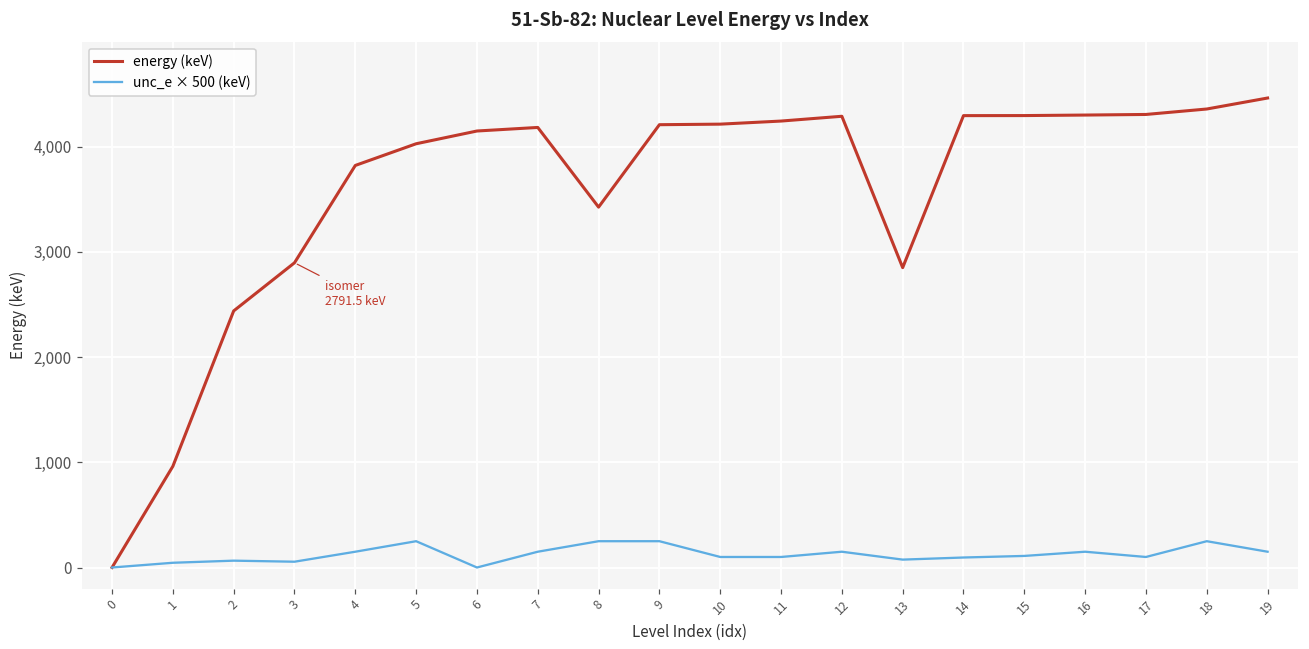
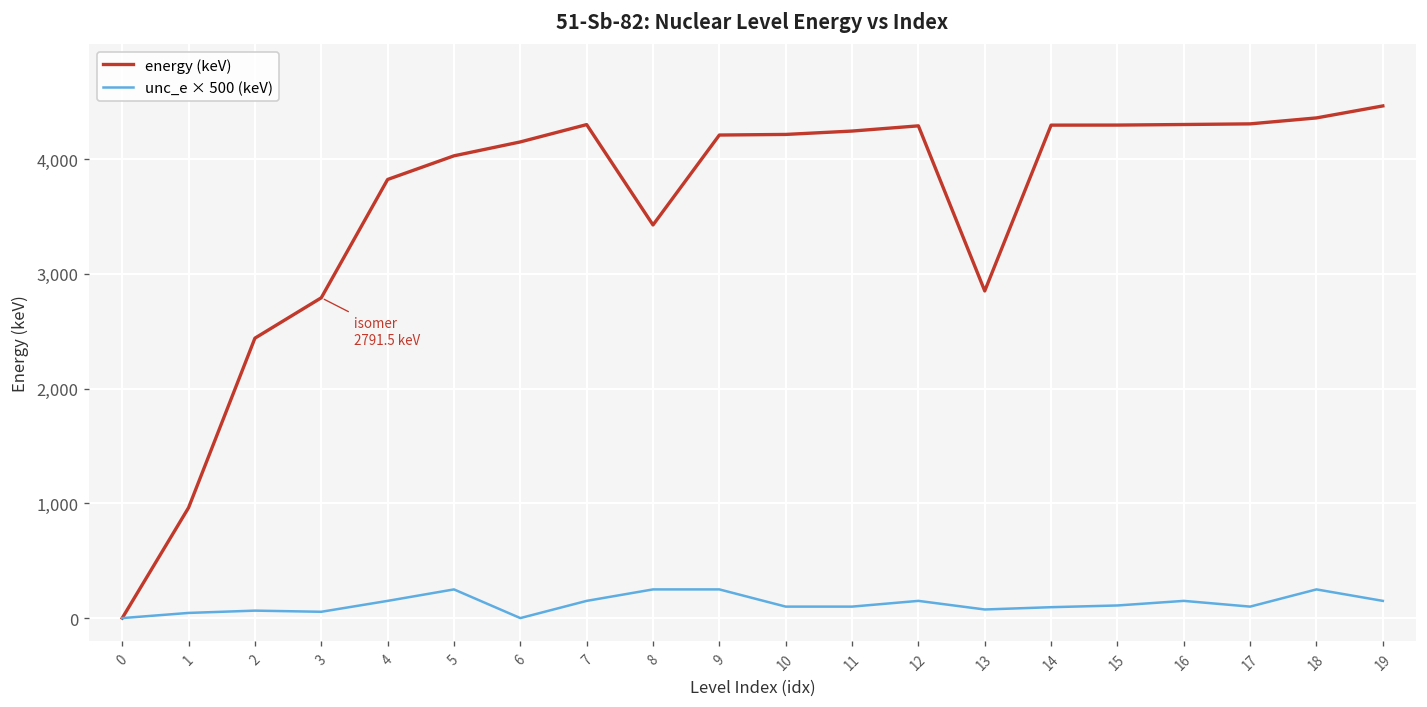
energy (keV), 3: 2,900 -> 2,800
energy (keV), 7: 4,200 -> 4,300
